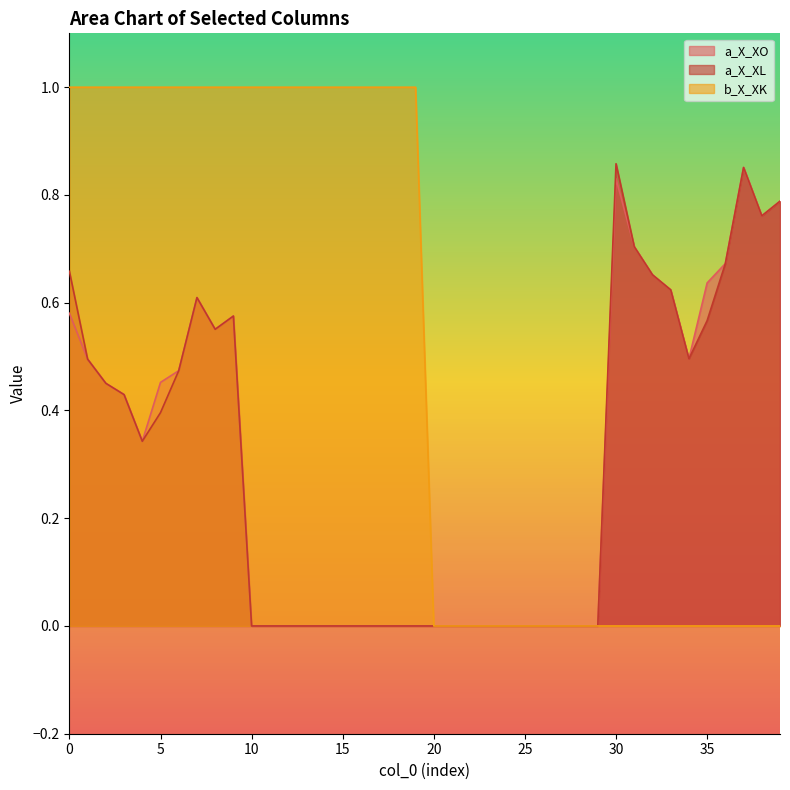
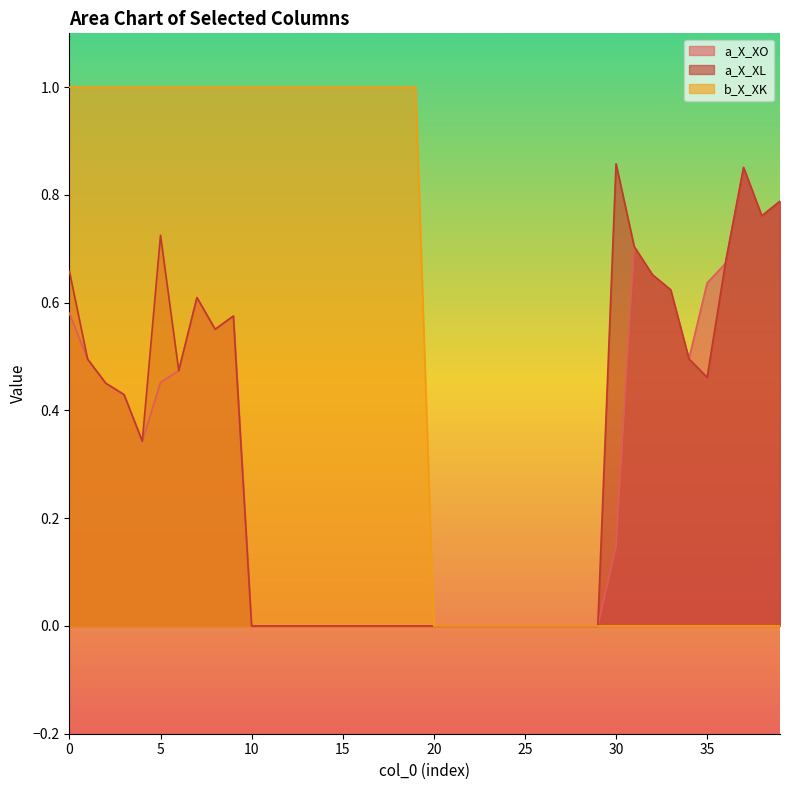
a_X_XL, 5: 0.40 -> 0.73
a_X_XO, 30: 0.83 -> 0.15
a_X_XL, 35: 0.57 -> 0.46
